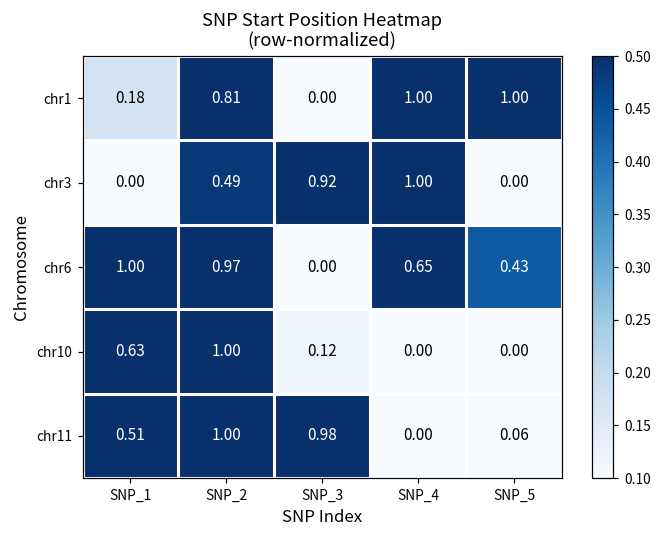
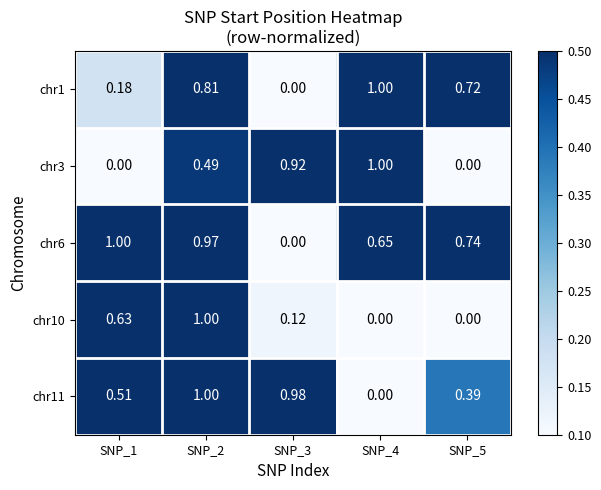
chr1, SNP_5: 1.00 -> 0.72
chr6, SNP_5: 0.43 -> 0.74
chr11, SNP_5: 0.06 -> 0.39
